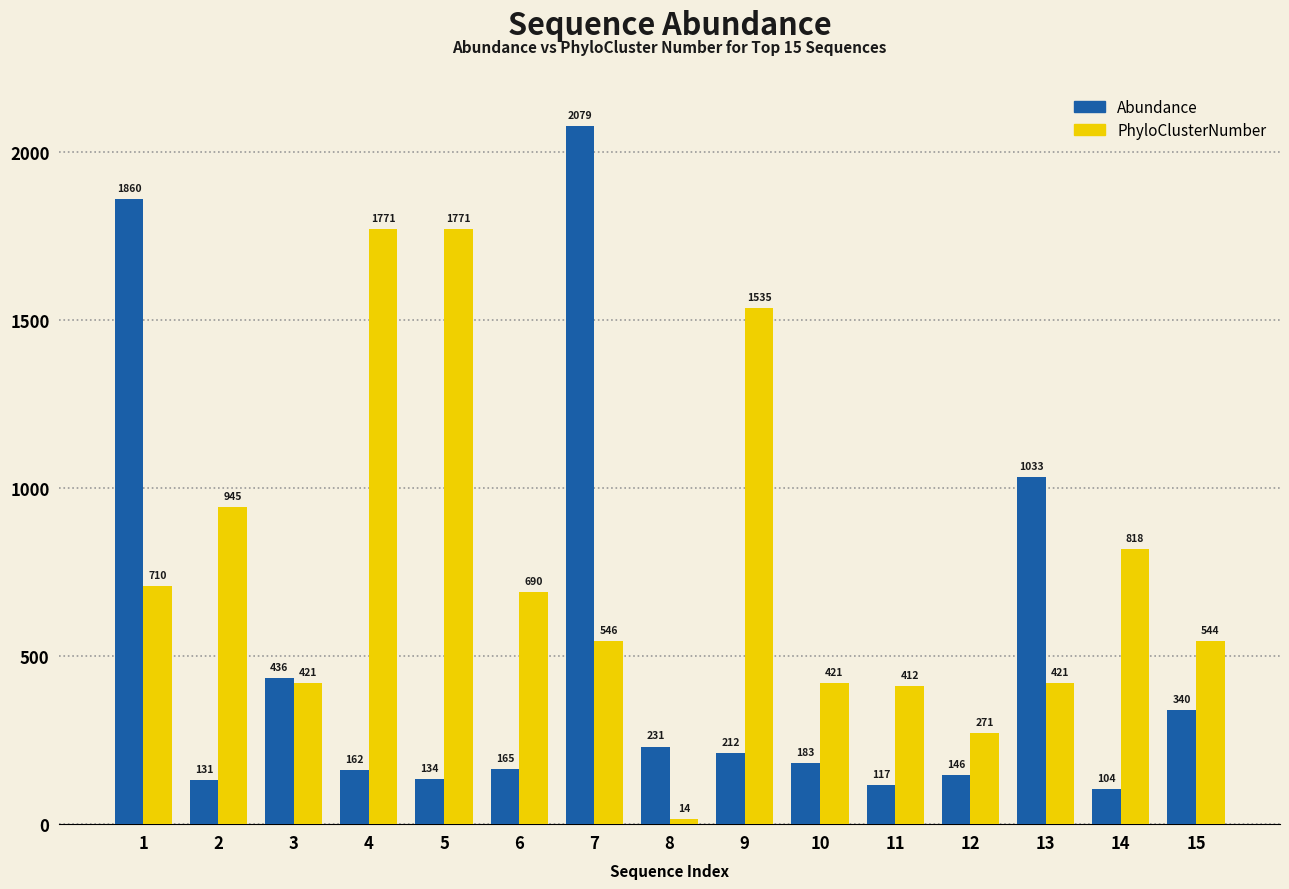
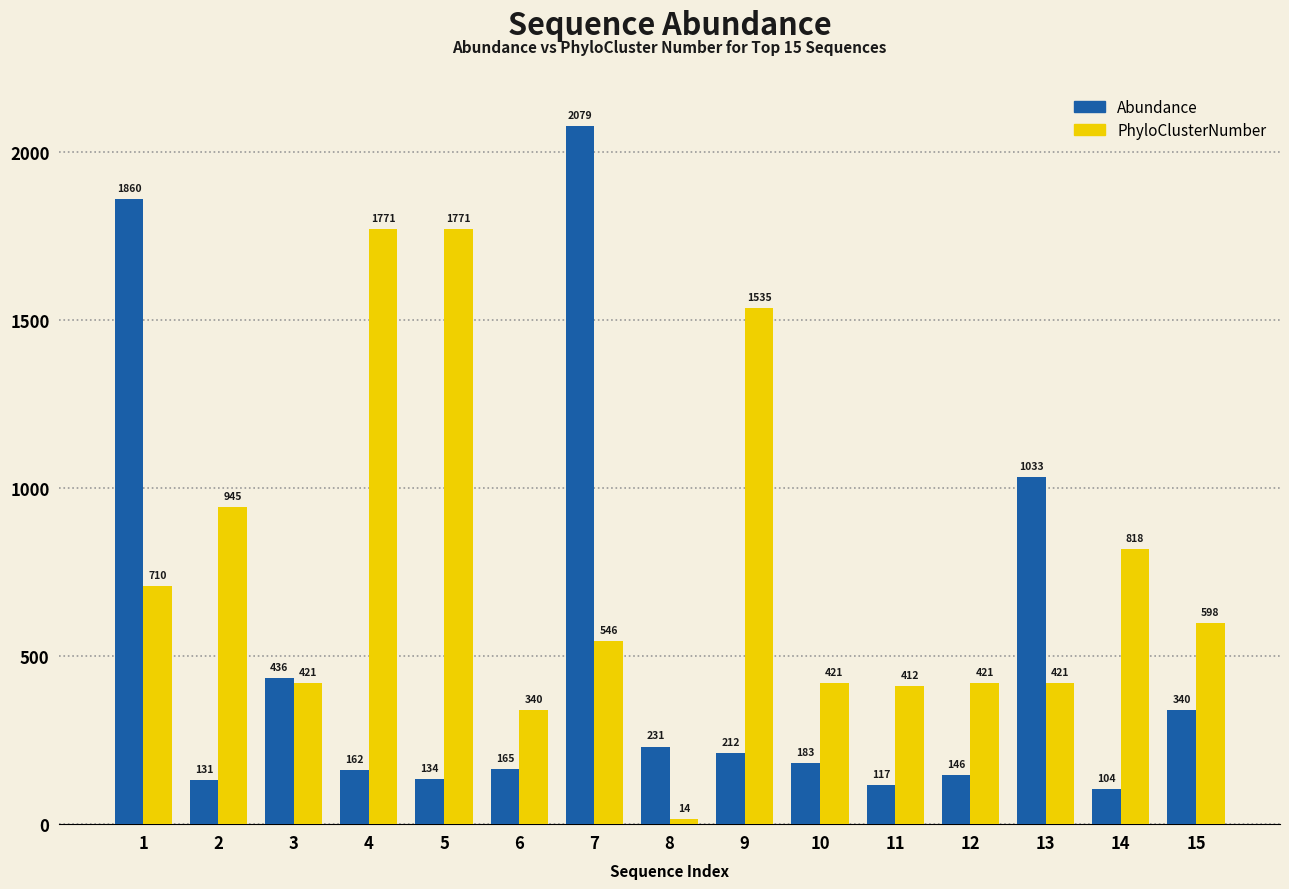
PhyloClusterNumber, 6: 690 -> 340
PhyloClusterNumber, 12: 271 -> 421
PhyloClusterNumber, 15: 544 -> 598
